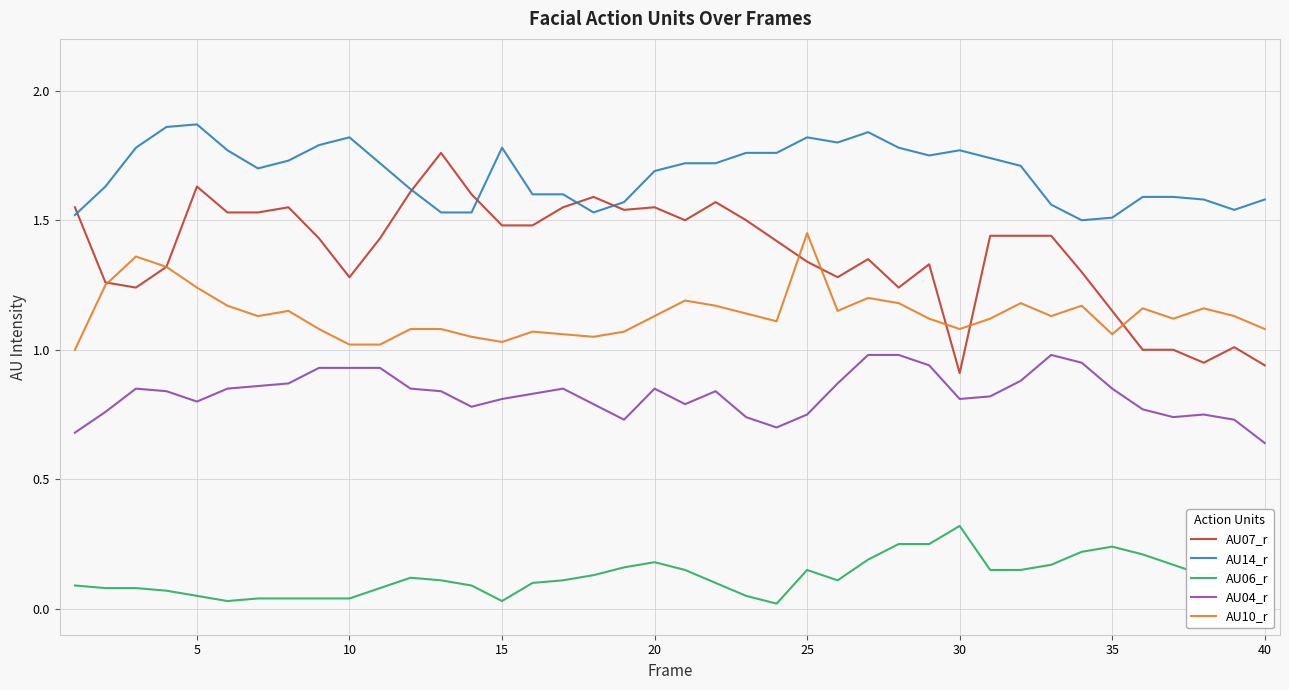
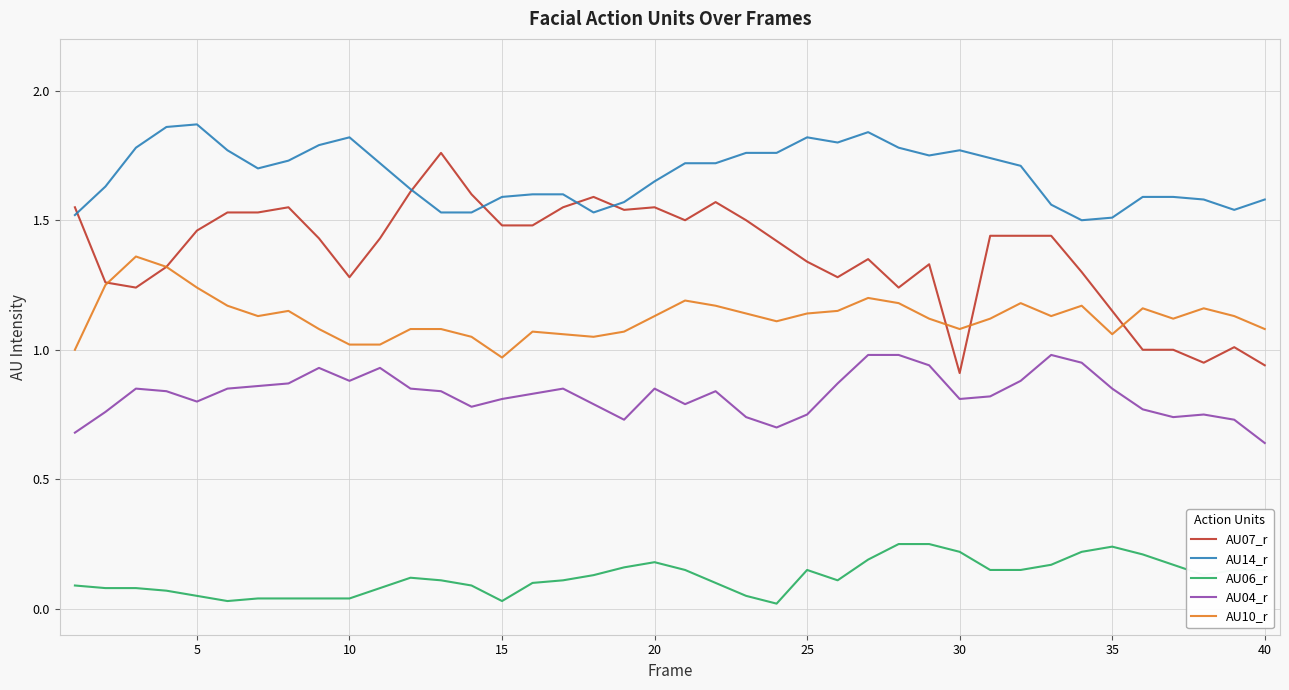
AU07_r, 5: 1.63 -> 1.46
AU04_r, 10: 0.93 -> 0.88
AU14_r, 15: 1.78 -> 1.59
AU10_r, 15: 1.03 -> 0.97
AU14_r, 20: 1.69 -> 1.65
AU10_r, 25: 1.45 -> 1.14
AU06_r, 30: 0.32 -> 0.22
